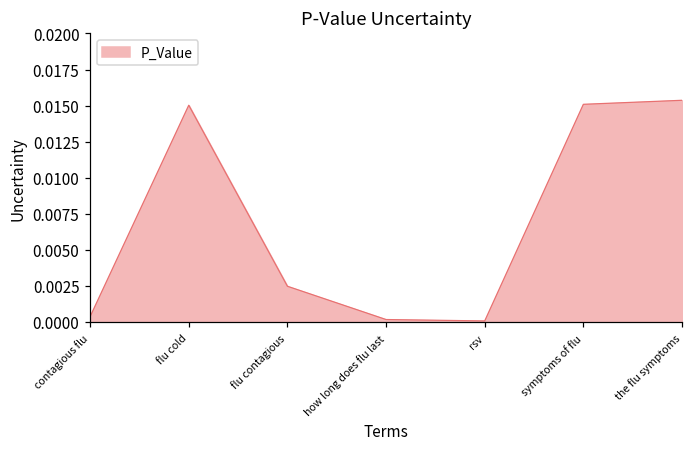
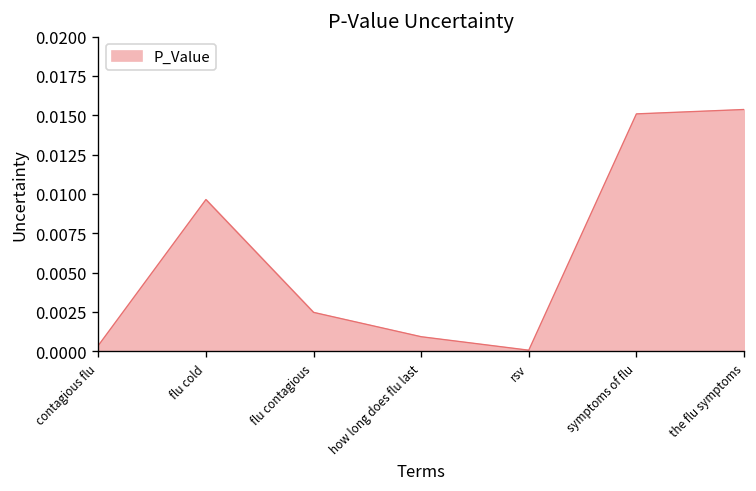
flu cold: 0.0150 -> 0.0096
how long does flu last: 0.0002 -> 0.0009
